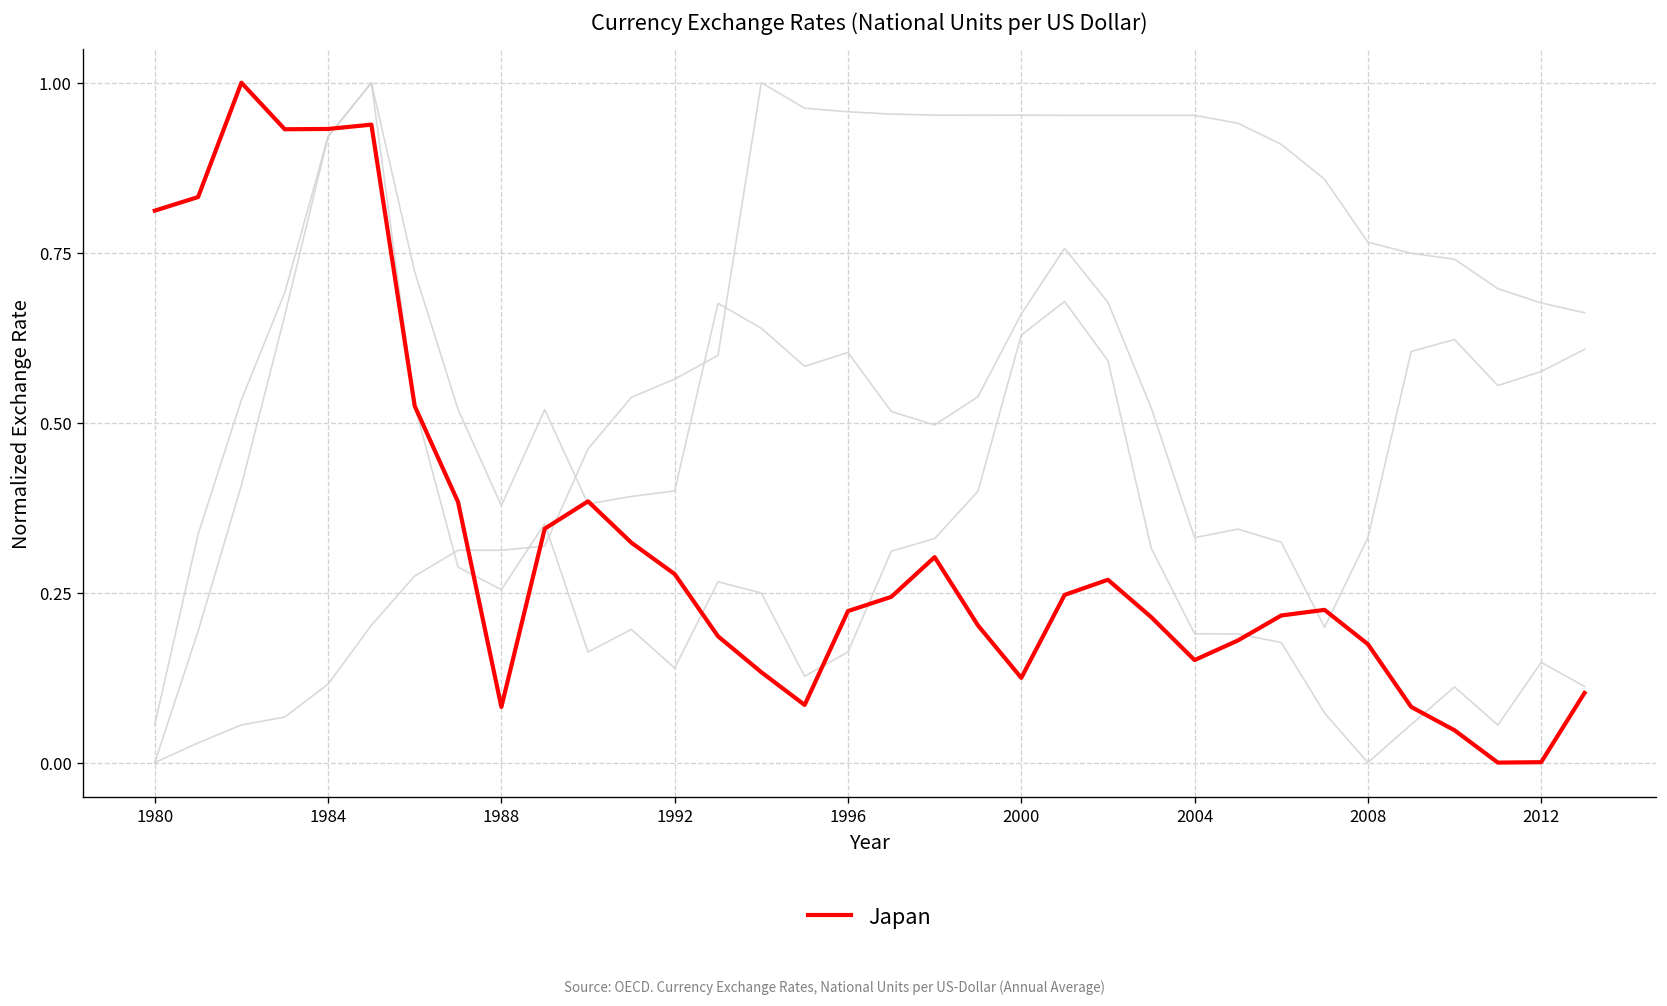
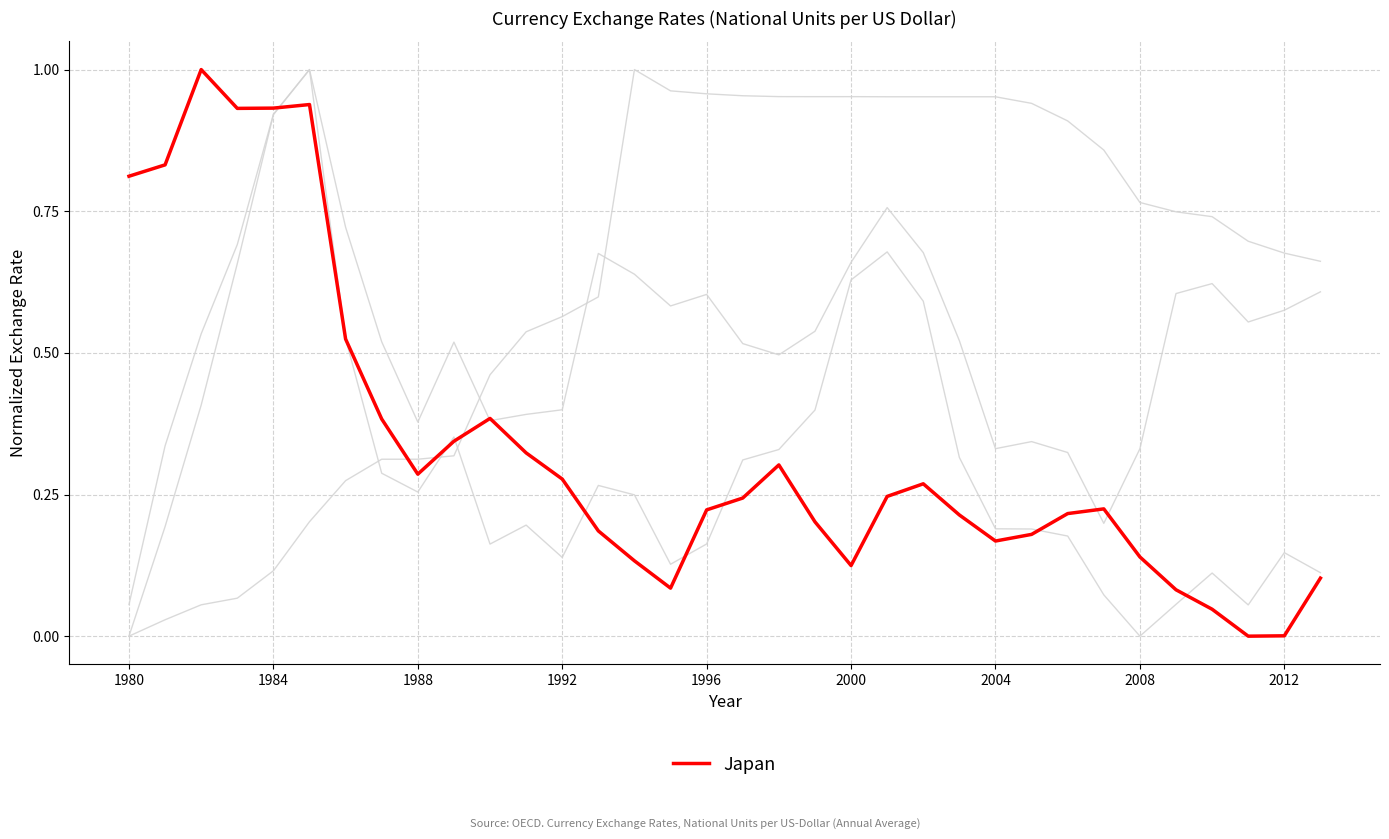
Japan, 1988: 0.08 -> 0.29
Japan, 2004: 0.15 -> 0.17
Japan, 2008: 0.17 -> 0.14
